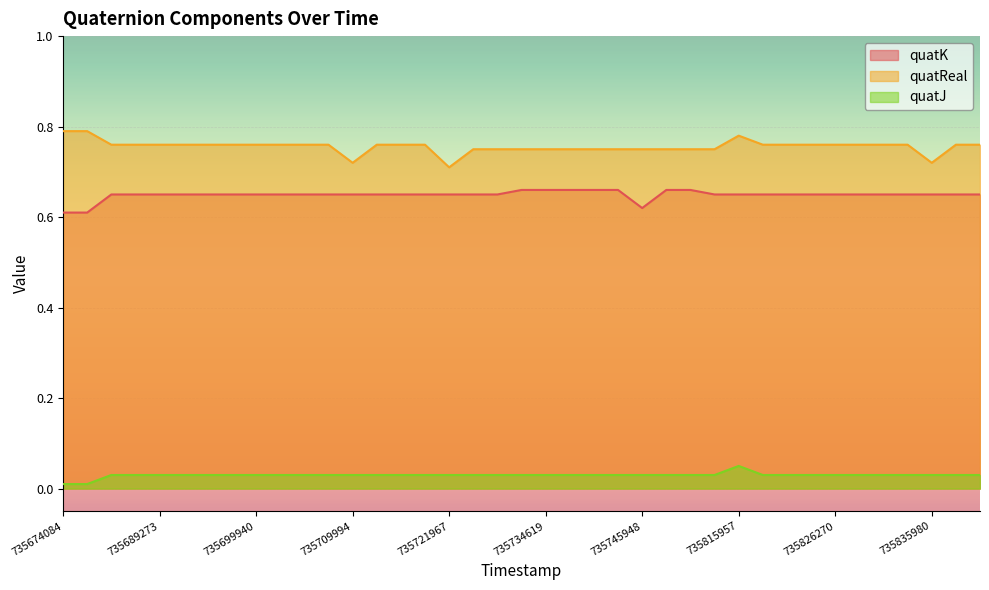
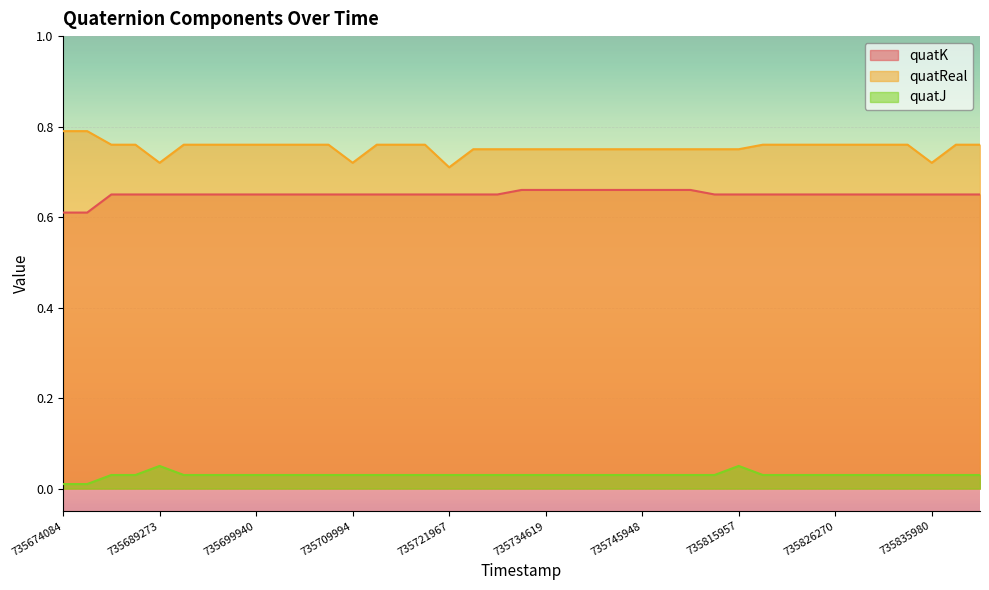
quatReal, 735689273: 0.76 -> 0.72
quatJ, 735689273: 0.03 -> 0.05
quatK, 735745948: 0.62 -> 0.66
quatReal, 735815957: 0.78 -> 0.75
